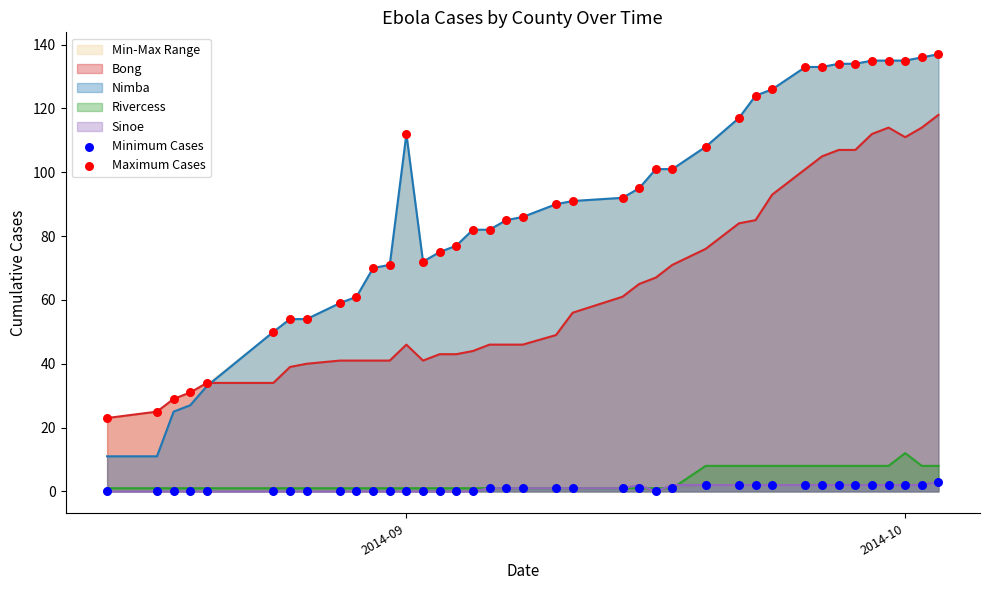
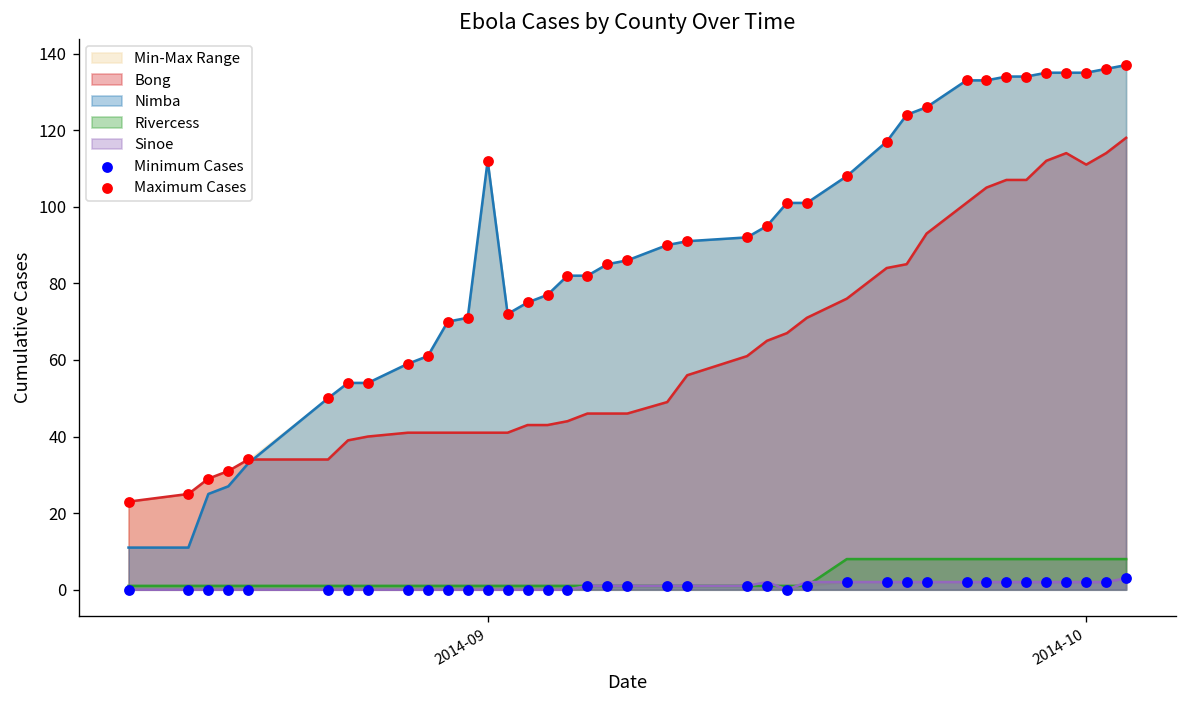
Bong, 2014-09: 46 -> 41
Rivercess, 2014-10: 12 -> 8
